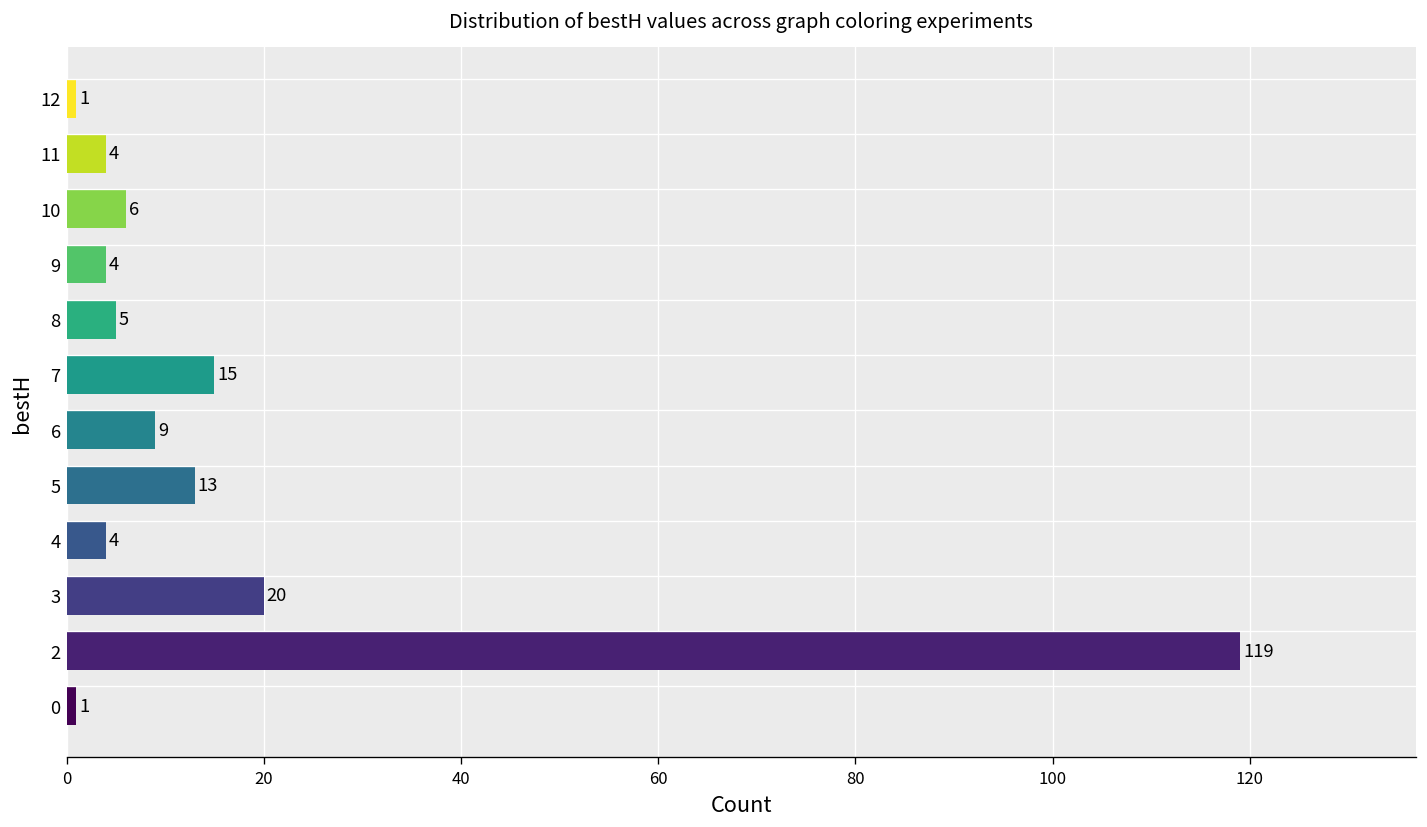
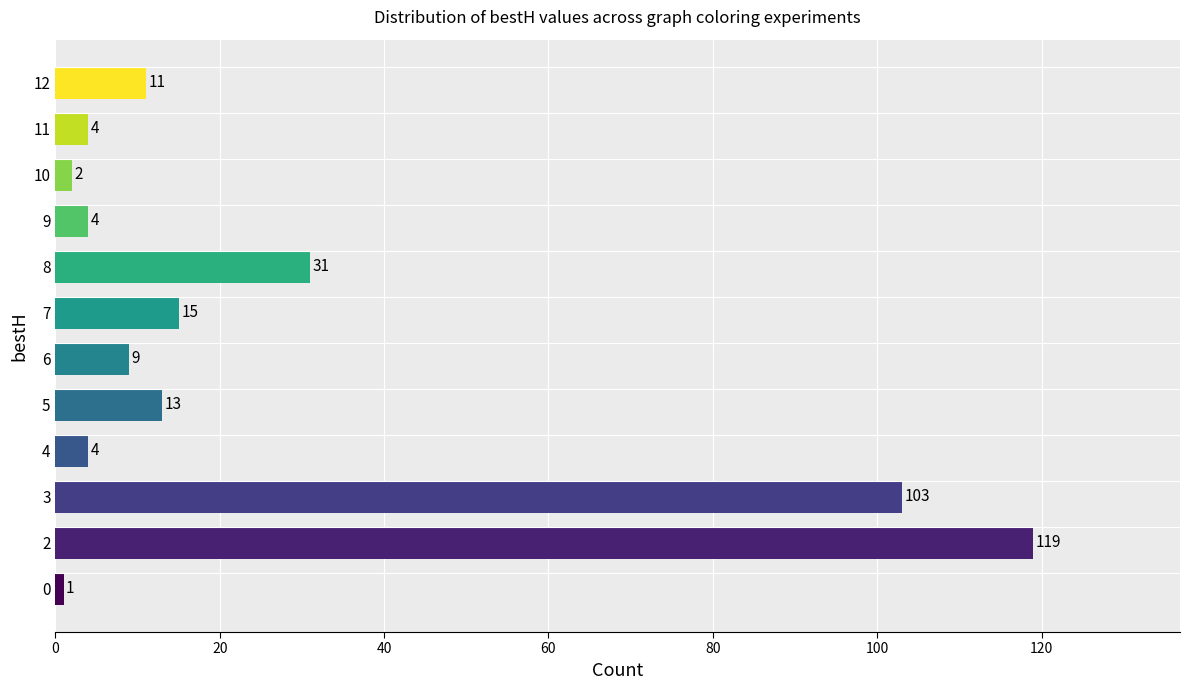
12: 1 -> 11
10: 6 -> 2
8: 5 -> 31
3: 20 -> 103
